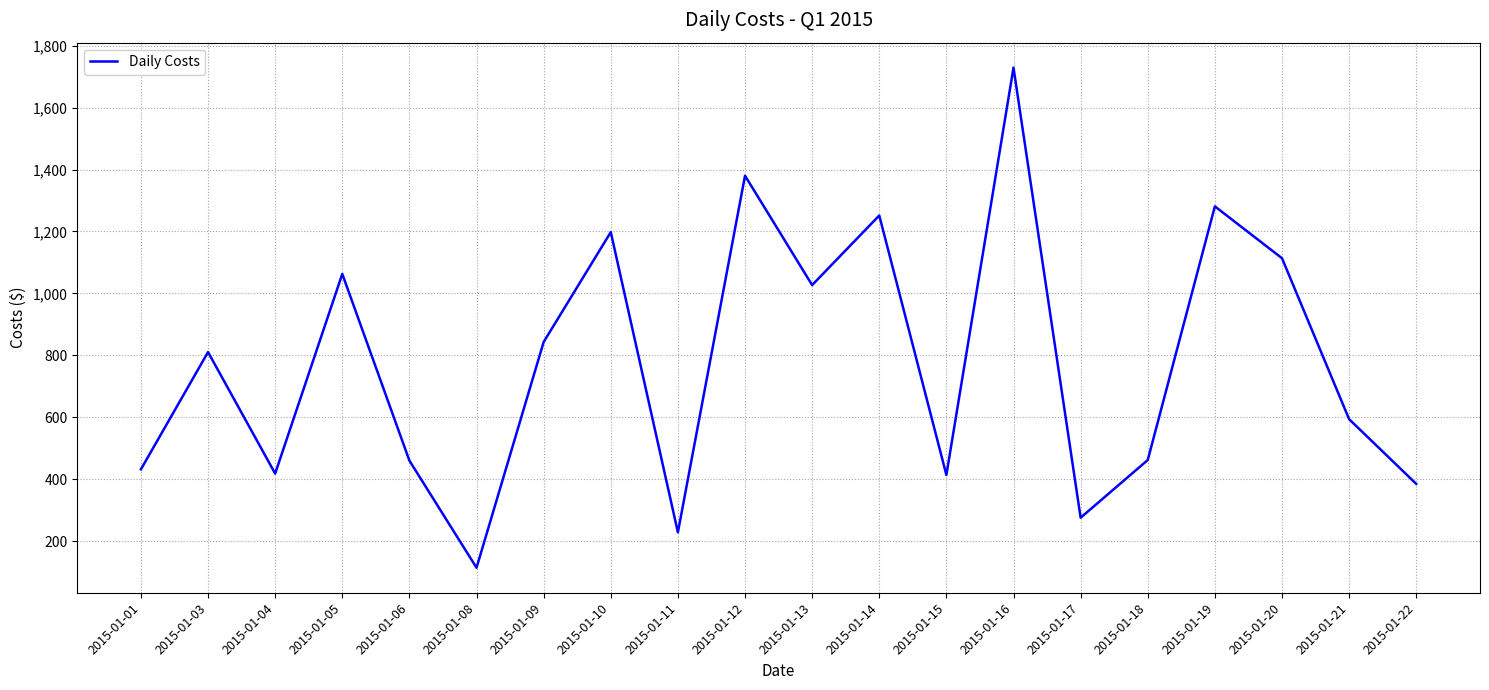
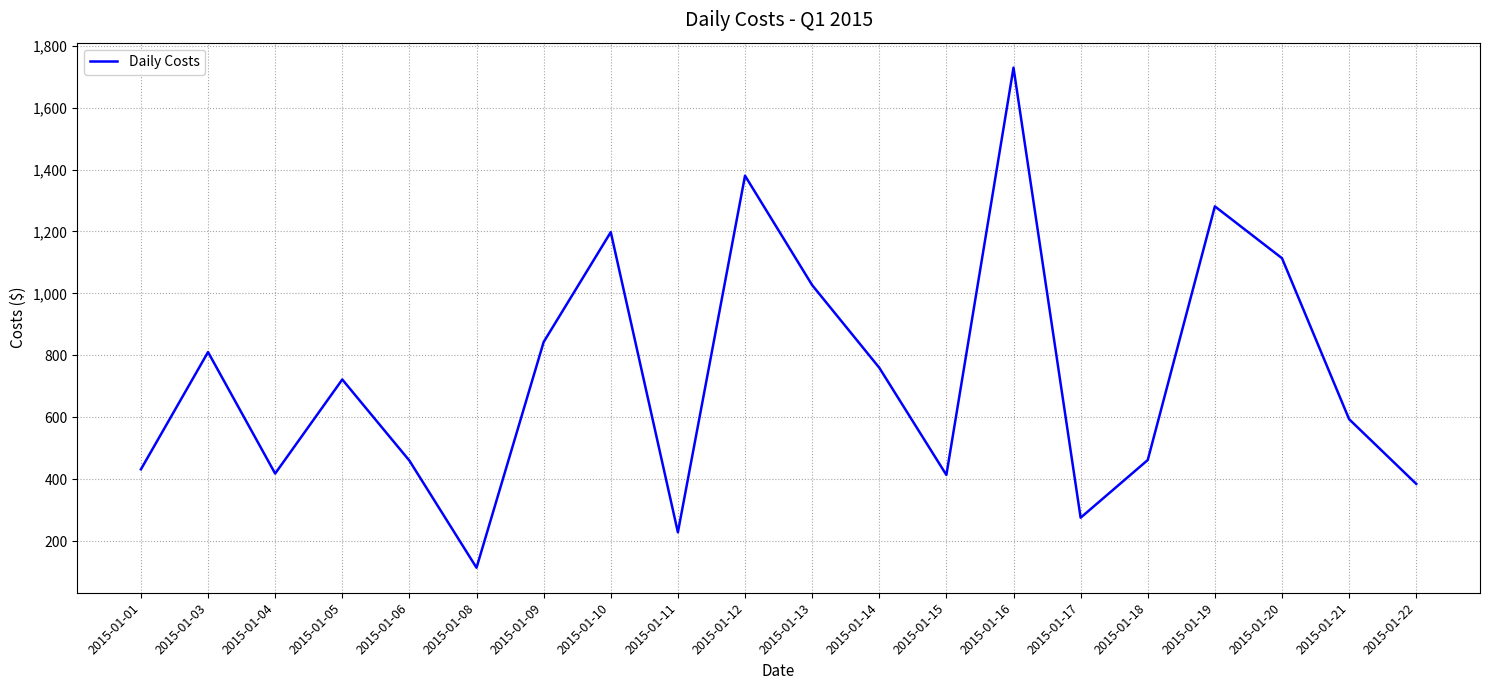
2015-01-05: 1,060 -> 720
2015-01-14: 1,250 -> 760
